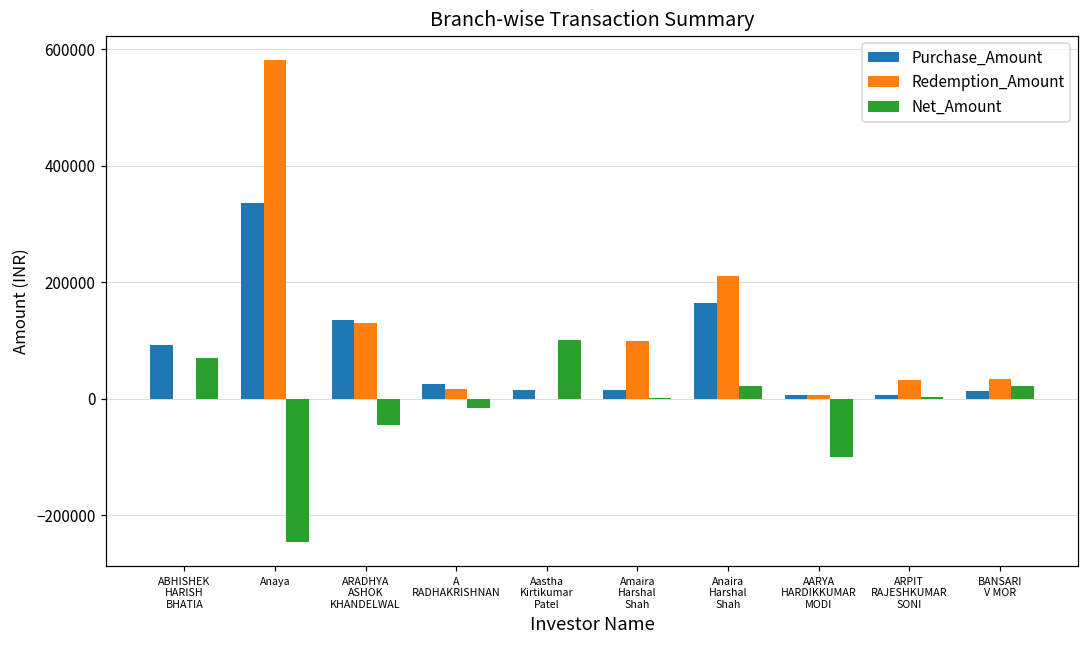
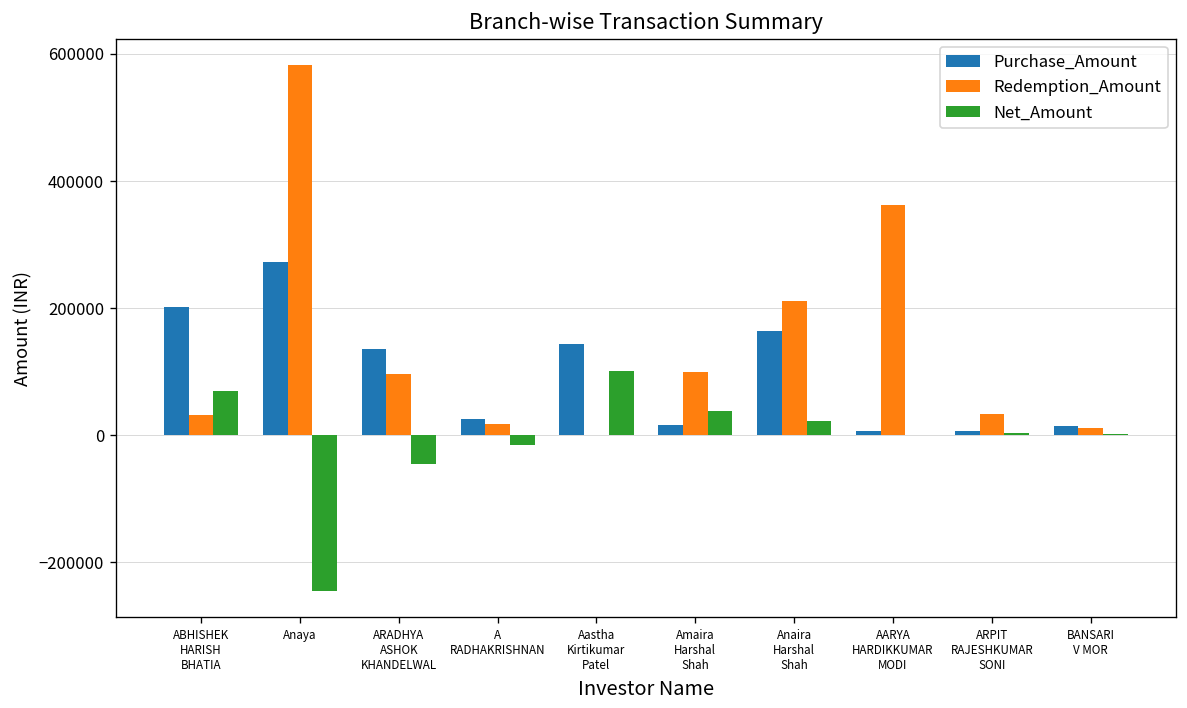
Purchase_Amount, ABHISHEK HARISH BHATIA: 90000 -> 200000
Redemption_Amount, ABHISHEK HARISH BHATIA: 0 -> 30000
Purchase_Amount, Anaya: 340000 -> 270000
Redemption_Amount, ARADHYA ASHOK KHANDELWAL: 130000 -> 100000
Purchase_Amount, Aastha Kirtikumar Patel: 10000 -> 140000
Net_Amount, Amaira Harshal Shah: 0 -> 40000
Redemption_Amount, AARYA HARDIKKUMAR MODI: 10000 -> 360000
Net_Amount, AARYA HARDIKKUMAR MODI: -100000 -> 0
Redemption_Amount, BANSARI V MOR: 30000 -> 10000
Net_Amount, BANSARI V MOR: 20000 -> 0
